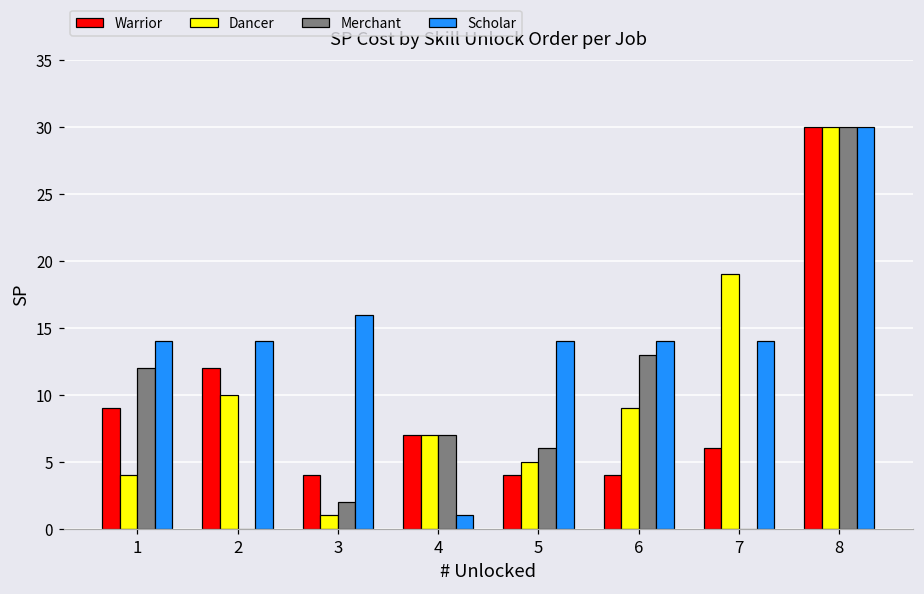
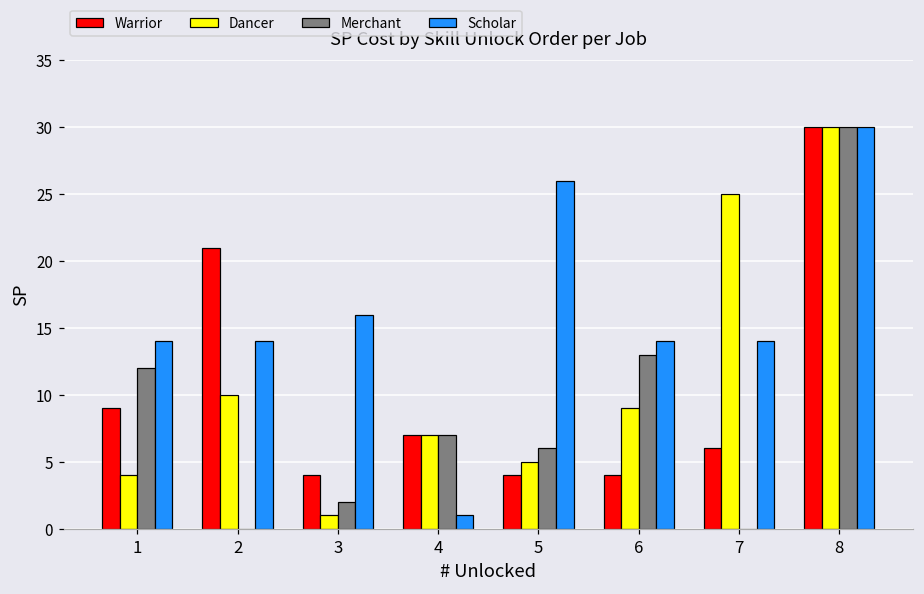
Warrior, 2: 12 -> 21
Scholar, 5: 14 -> 26
Dancer, 7: 19 -> 25
